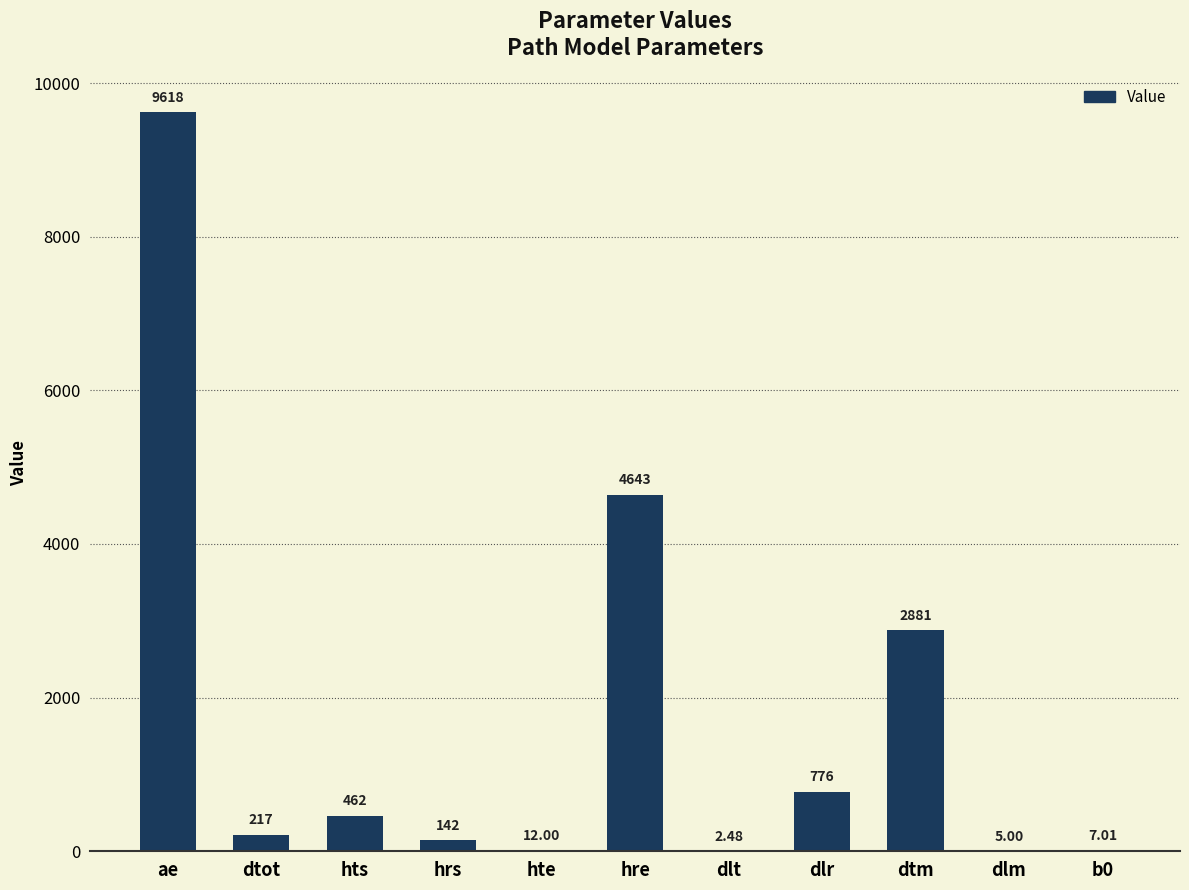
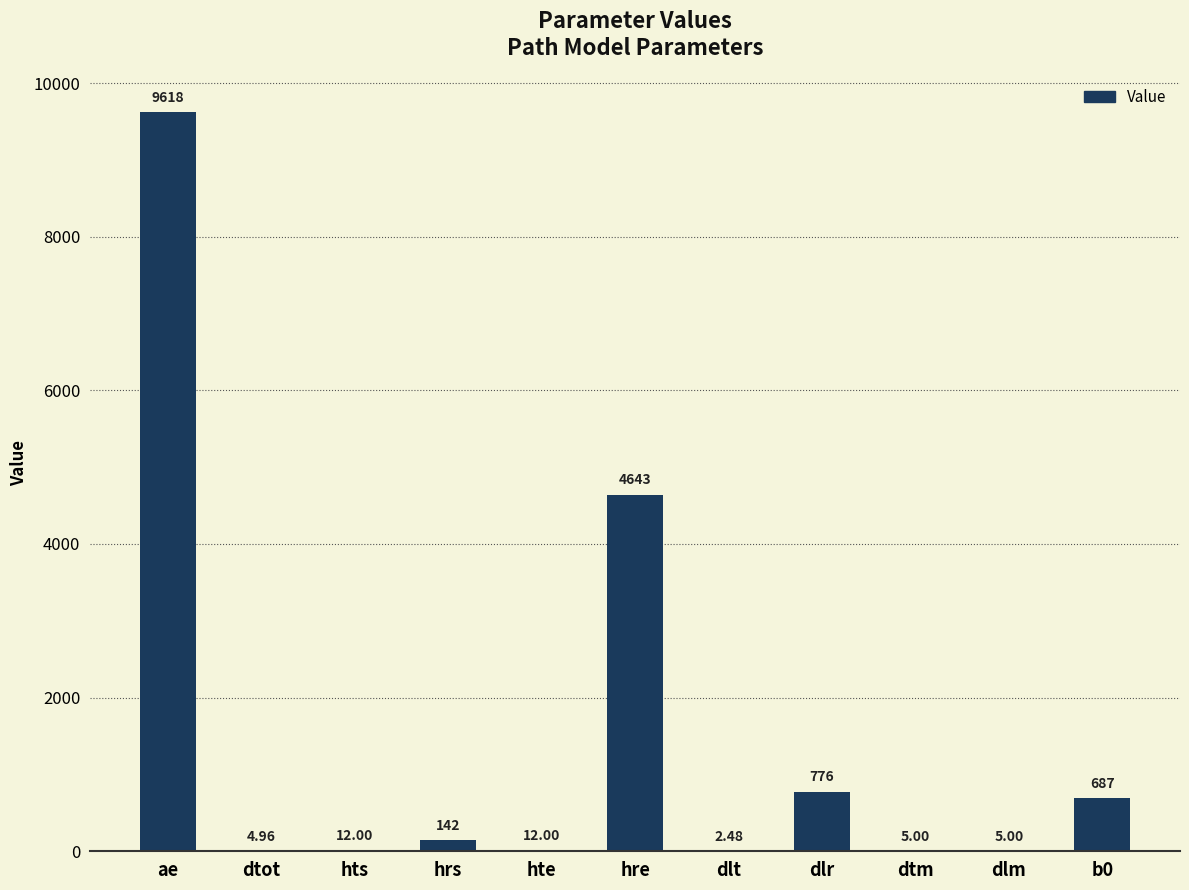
dtot: 217 -> 4.96
hts: 462 -> 12.00
dtm: 2881 -> 5.00
b0: 7.01 -> 687
